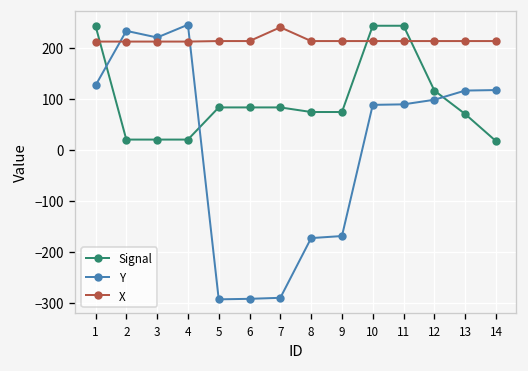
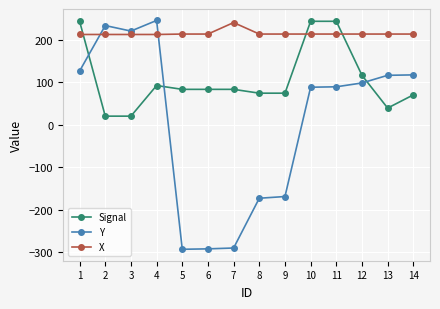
Signal, 4: 20 -> 90
Signal, 13: 70 -> 40
Signal, 14: 20 -> 70
